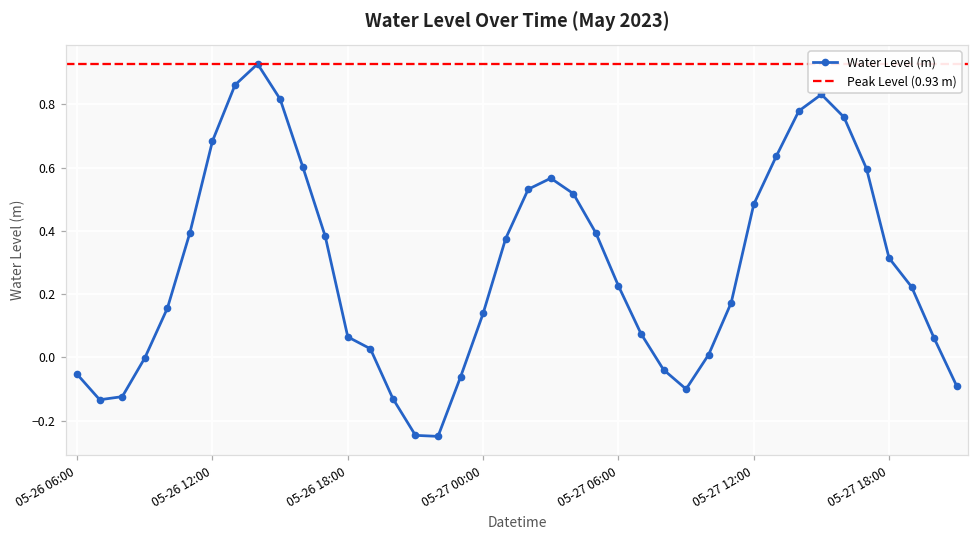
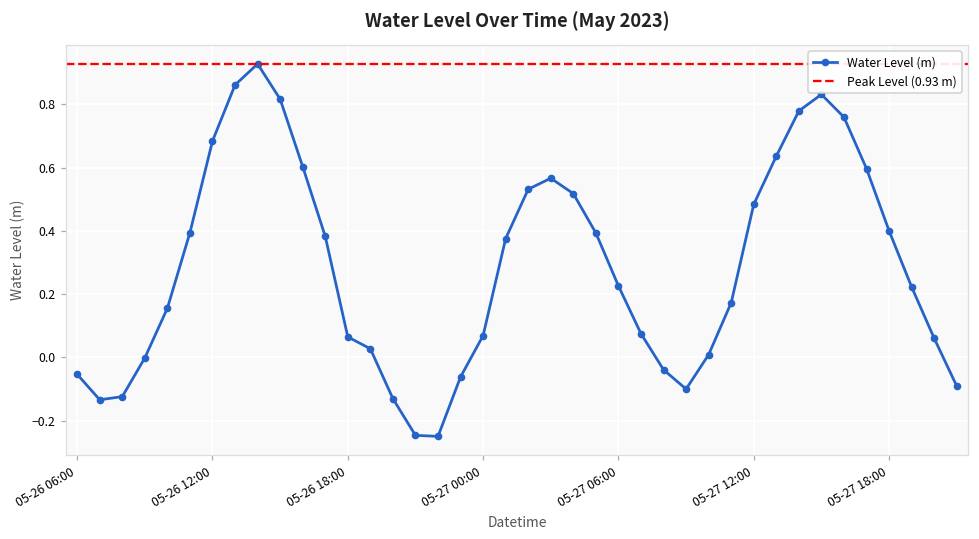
05-27 00:00: 0.14 -> 0.07
05-27 18:00: 0.31 -> 0.40
